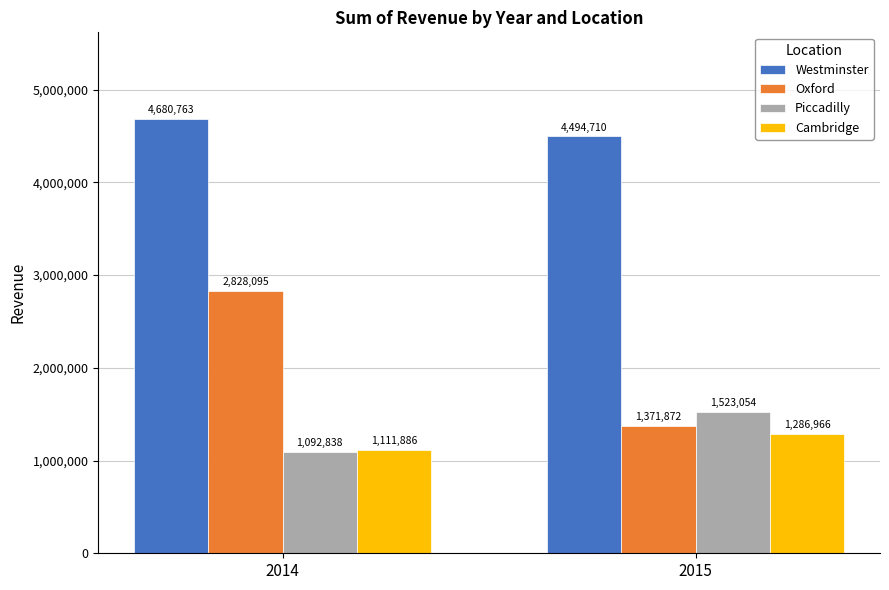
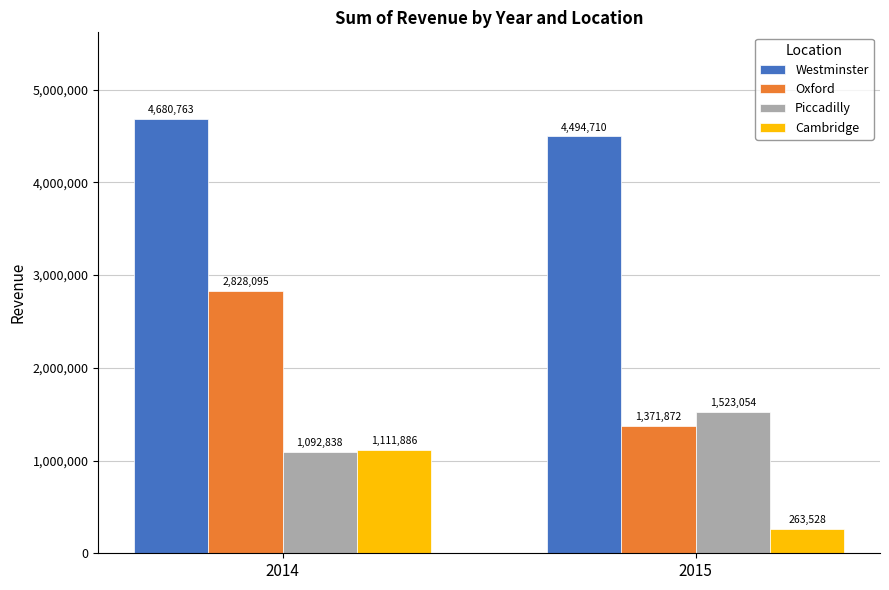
Cambridge, 2015: 1,286,966 -> 263,528
